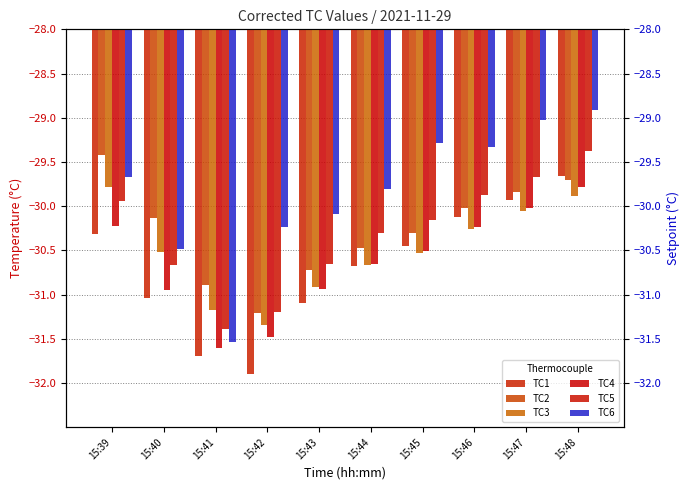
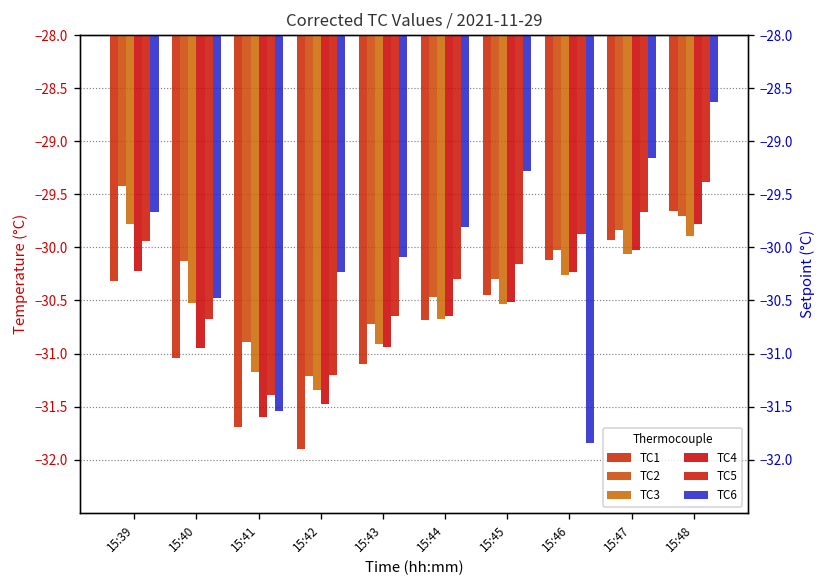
TC6, 15:46: -29.3 -> -31.8
TC6, 15:47: -29.0 -> -29.2
TC6, 15:48: -28.9 -> -28.6
